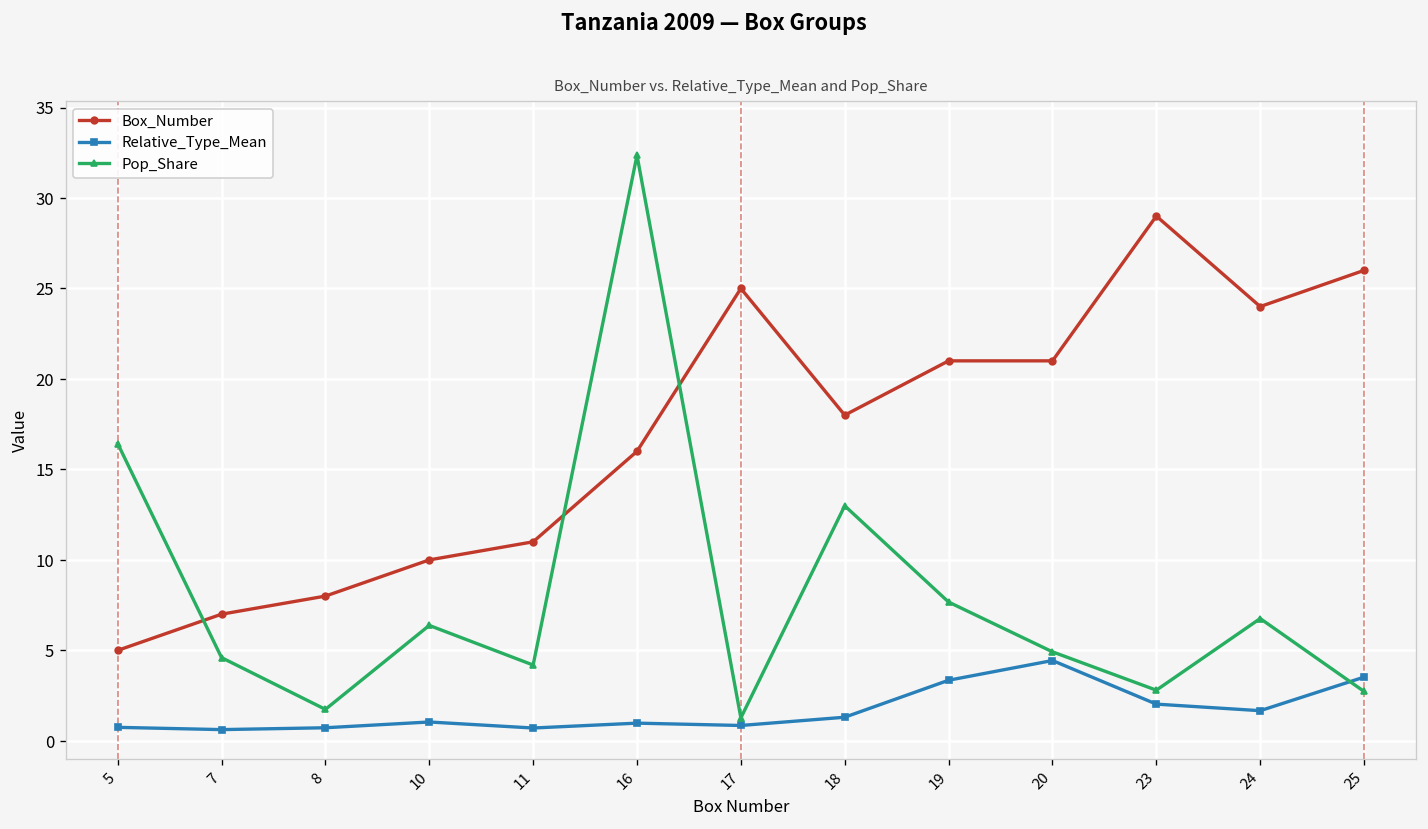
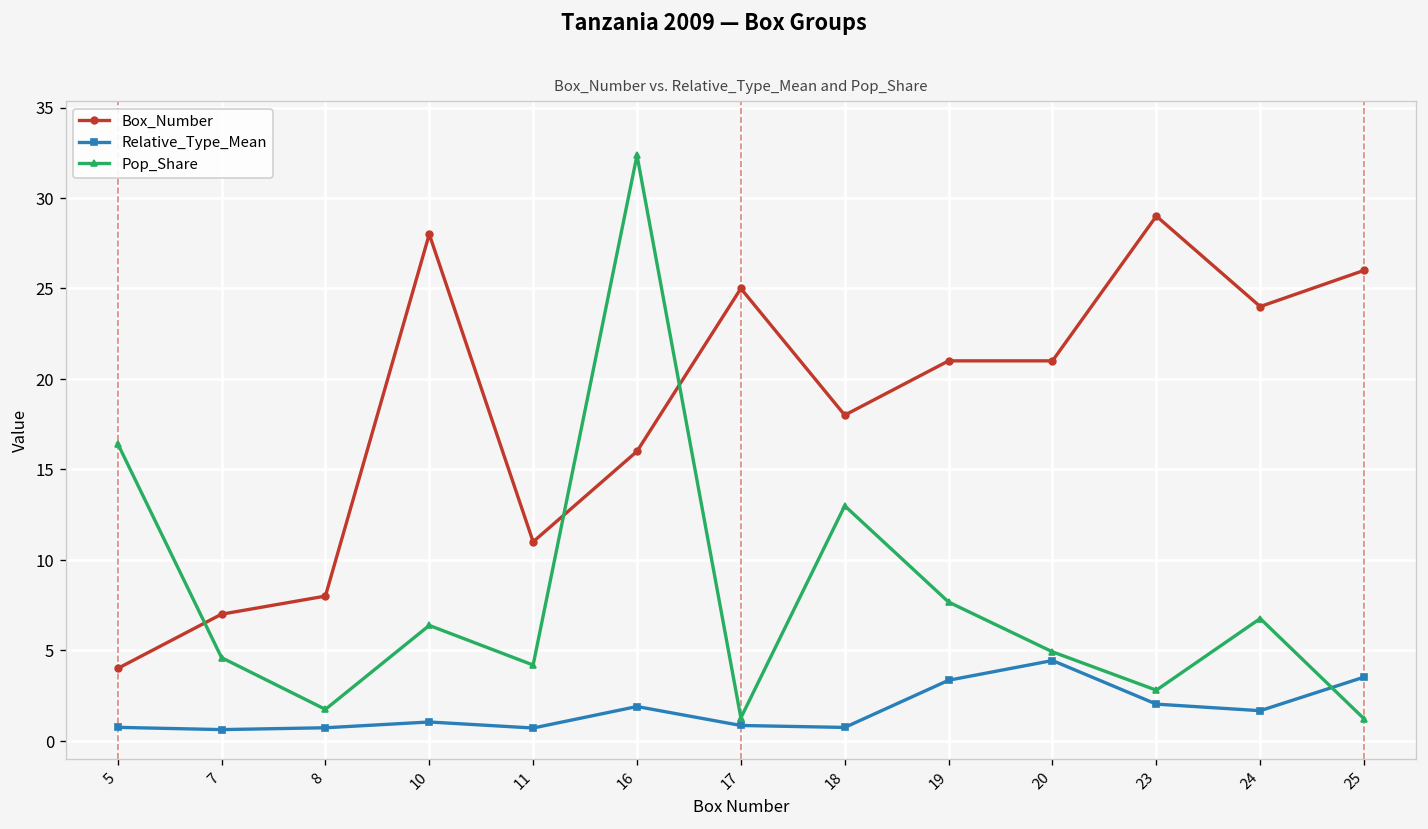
Box_Number, 5: 5 -> 4
Box_Number, 10: 10 -> 28
Relative_Type_Mean, 16: 1.0 -> 1.9
Relative_Type_Mean, 18: 1.3 -> 0.7
Pop_Share, 25: 2.7 -> 1.2
